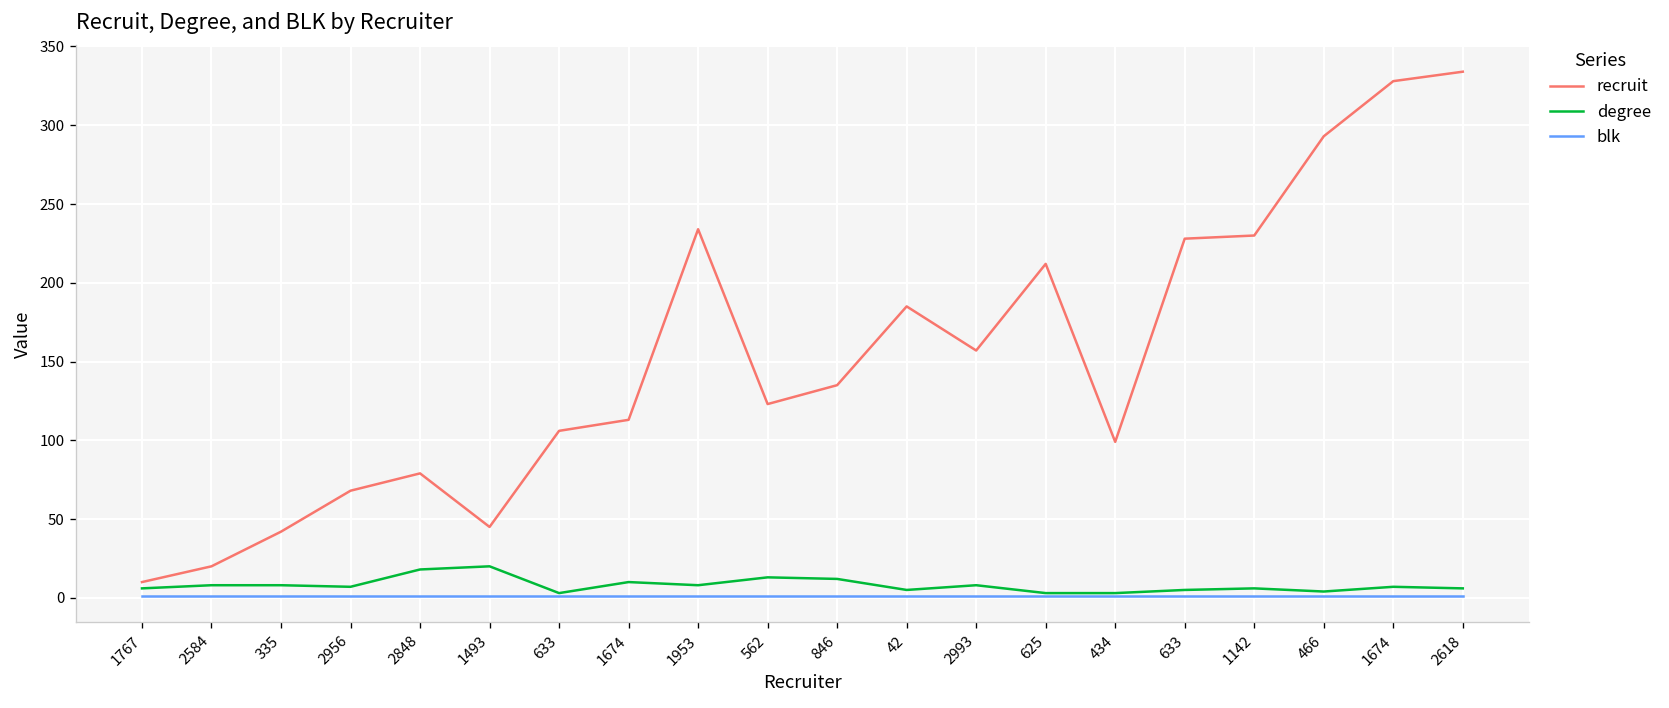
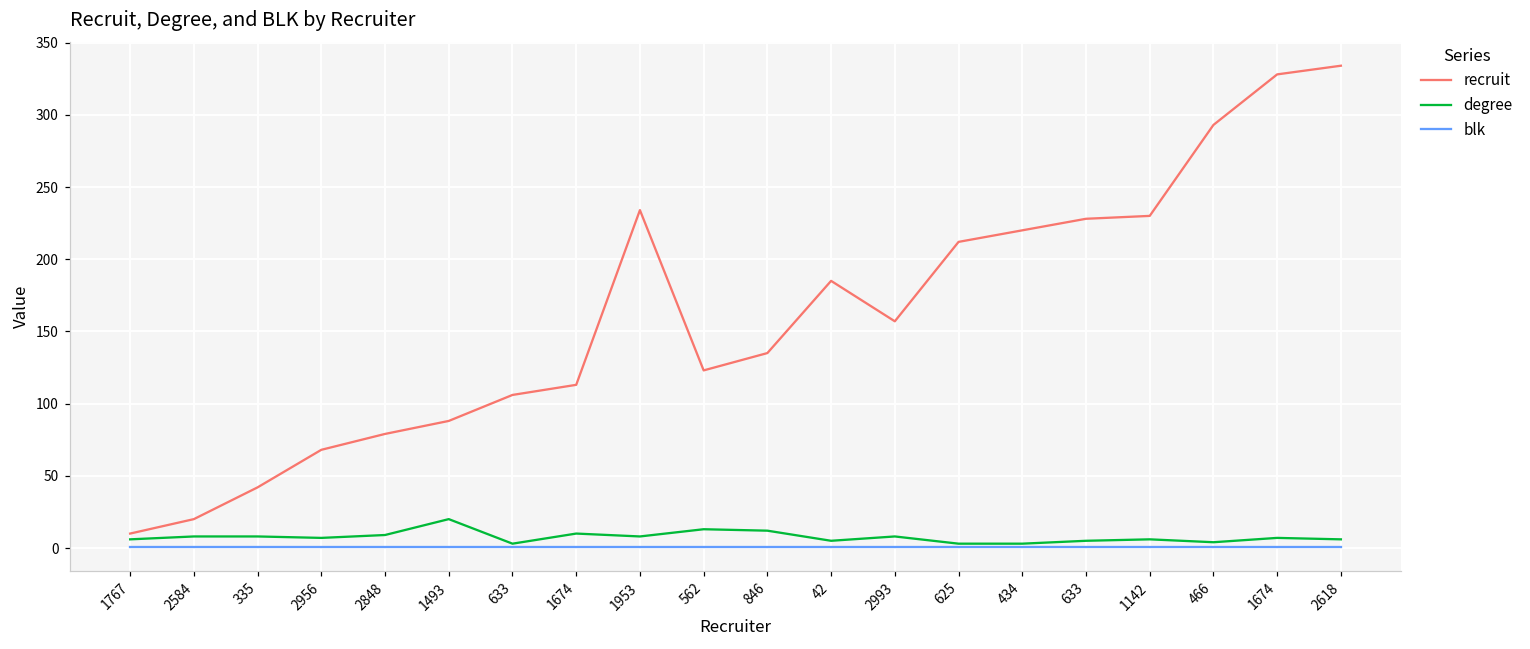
degree, 2848: 18 -> 9
recruit, 1493: 45 -> 88
recruit, 434: 99 -> 220
